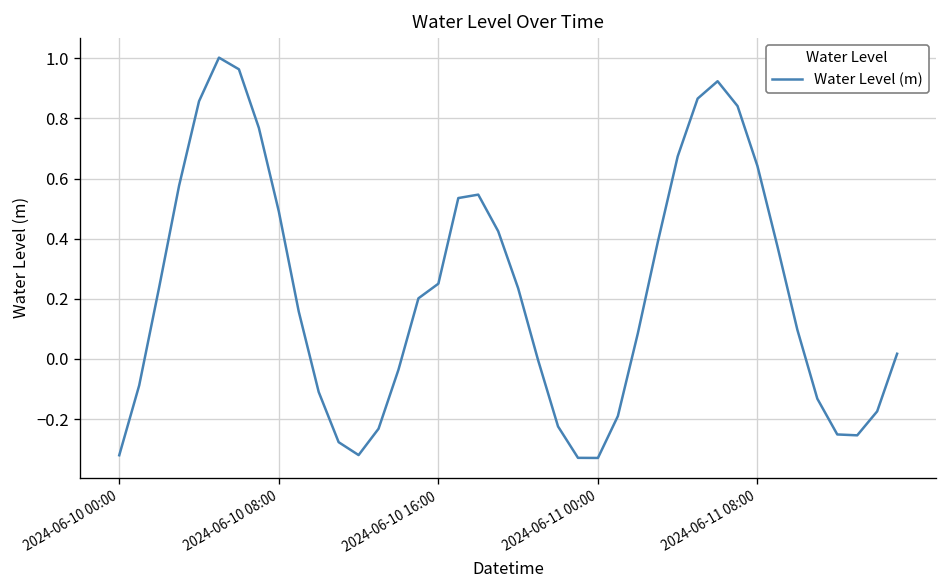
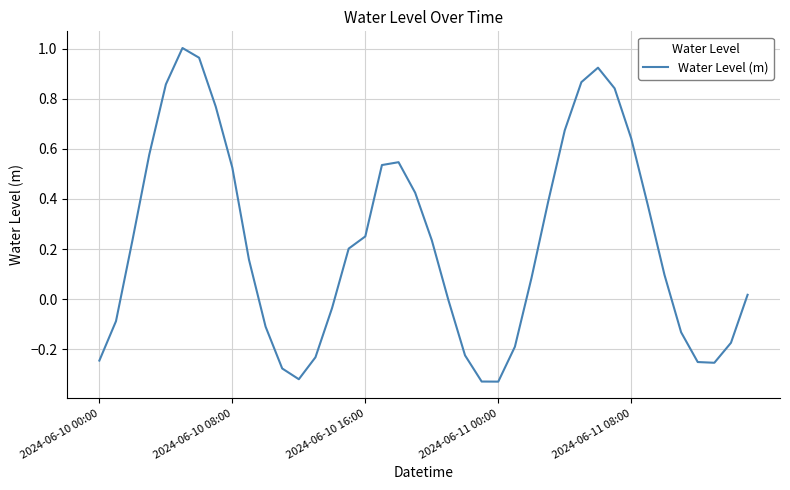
2024-06-10 00:00: -0.32 -> -0.25
2024-06-10 08:00: 0.49 -> 0.52
